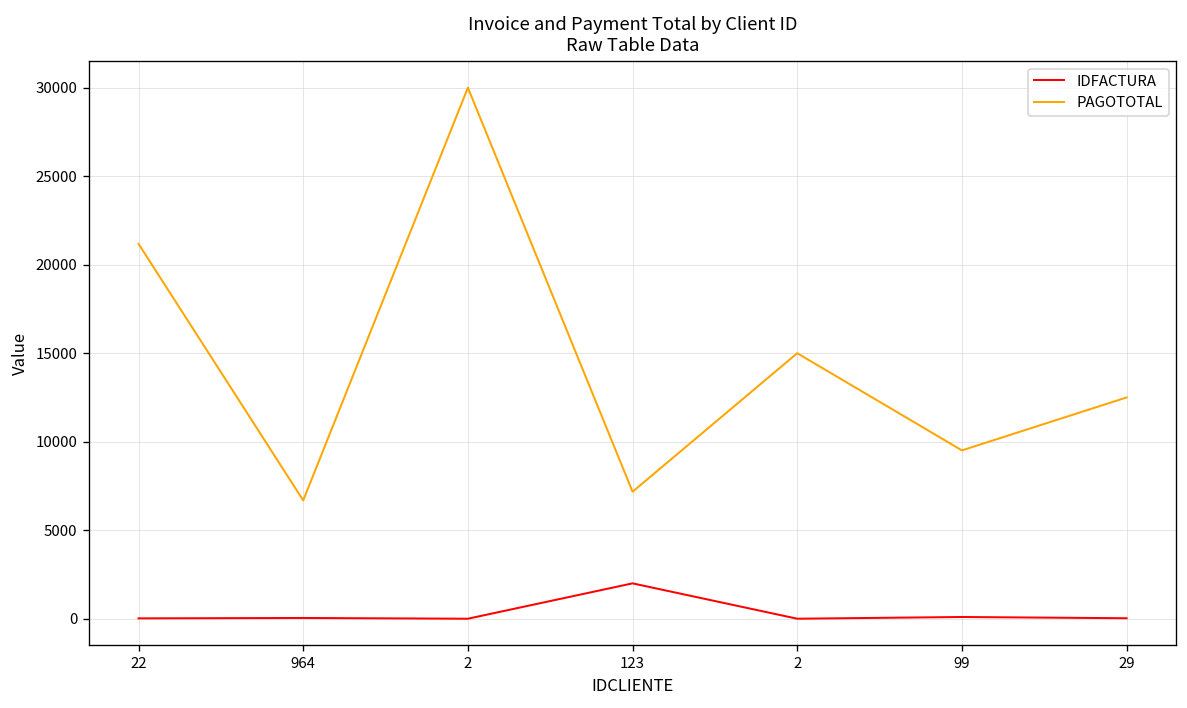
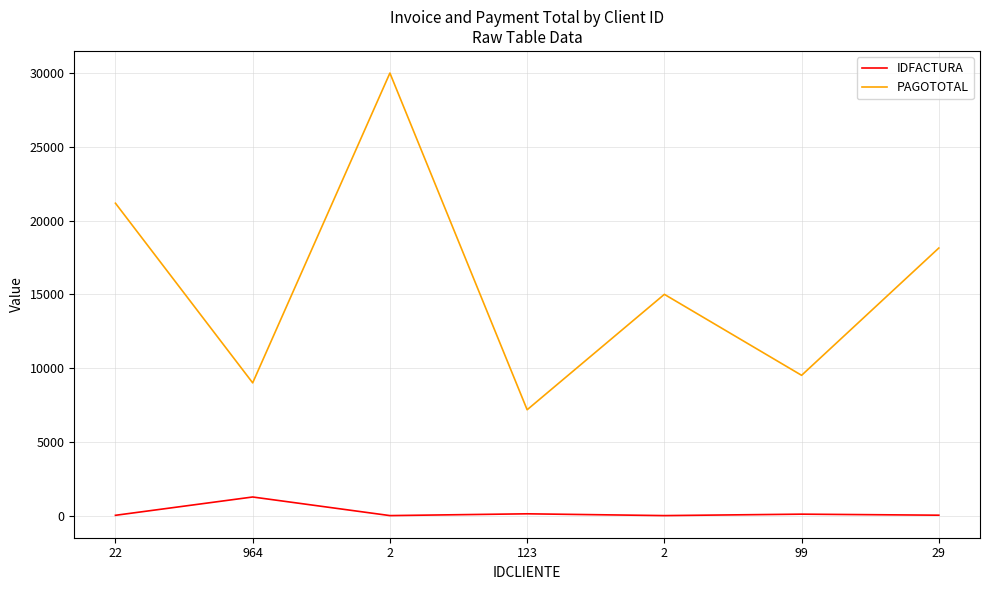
IDFACTURA, 964: 0 -> 1300
PAGOTOTAL, 964: 6700 -> 9000
IDFACTURA, 123: 2000 -> 100
PAGOTOTAL, 29: 12500 -> 18100
